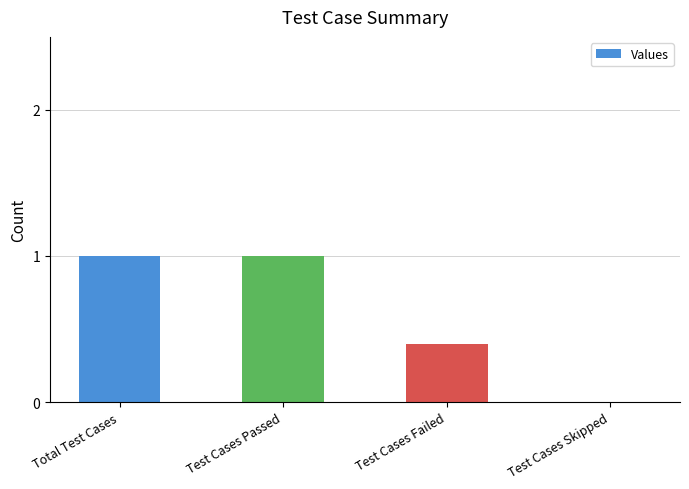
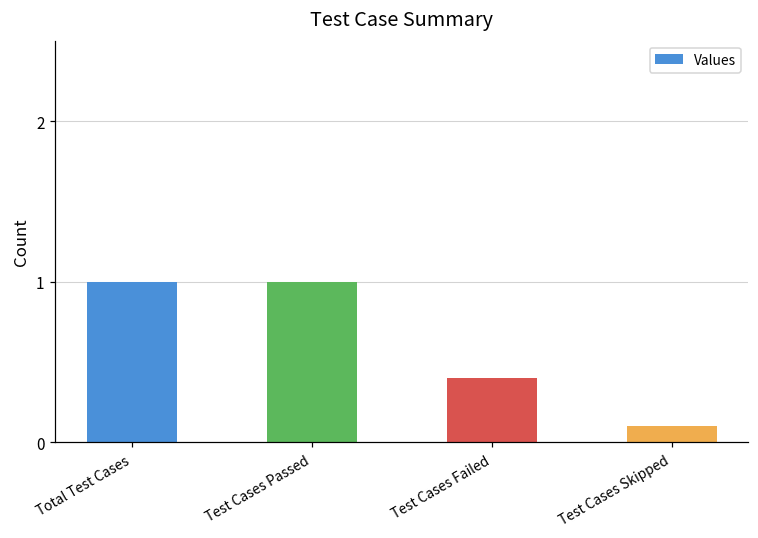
Test Cases Skipped: 0.0 -> 0.1
